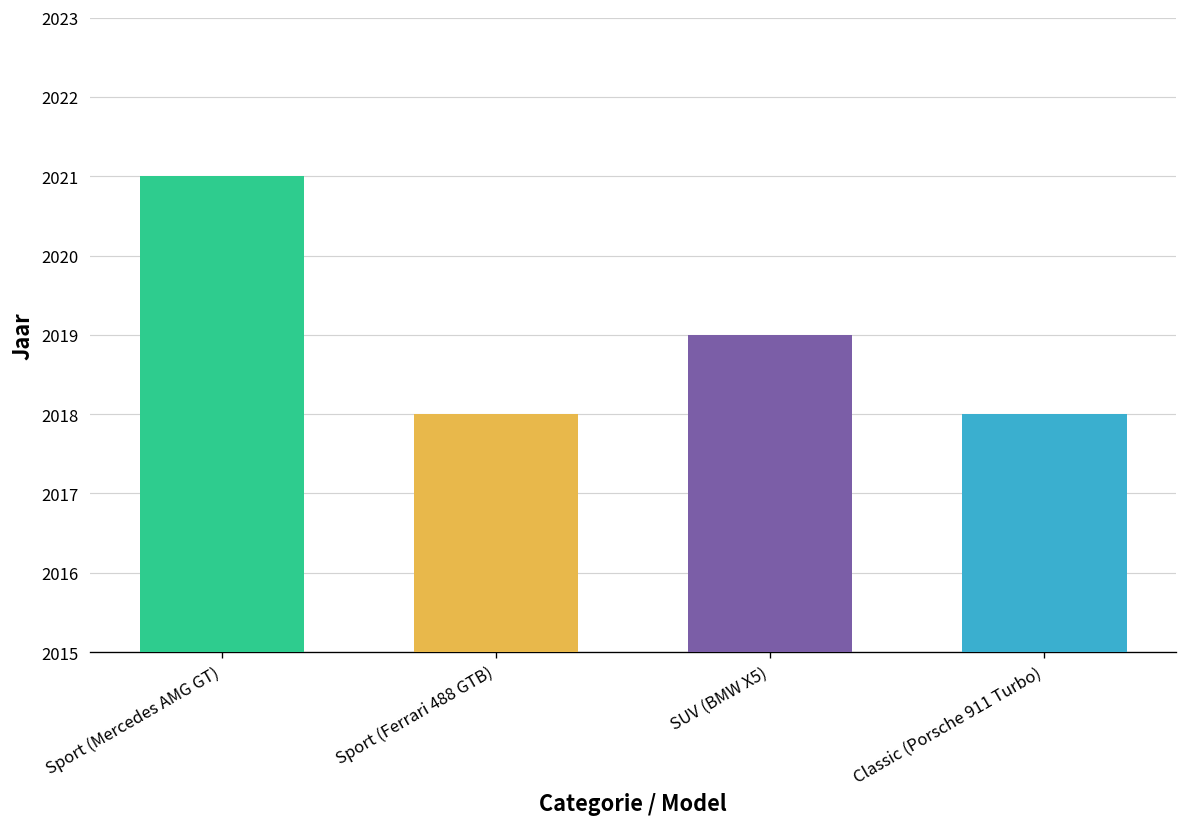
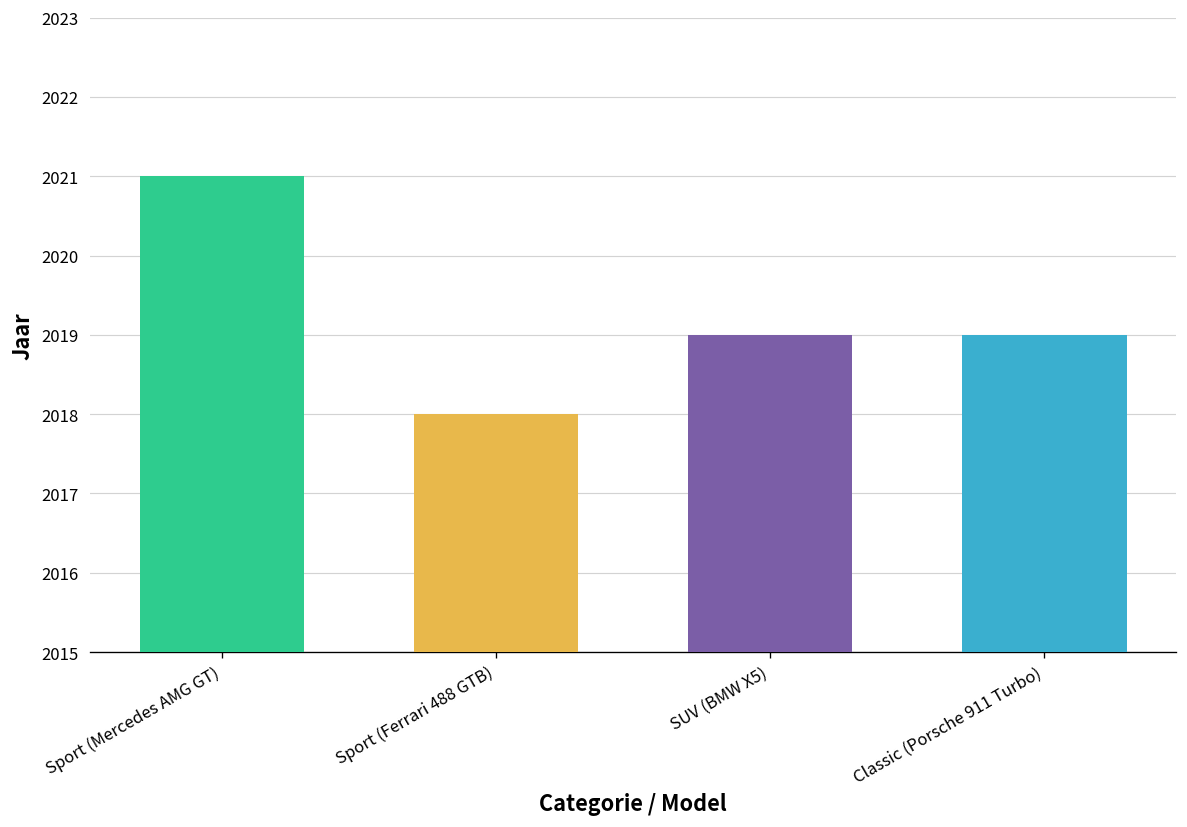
Classic (Porsche 911 Turbo): 2018 -> 2019
